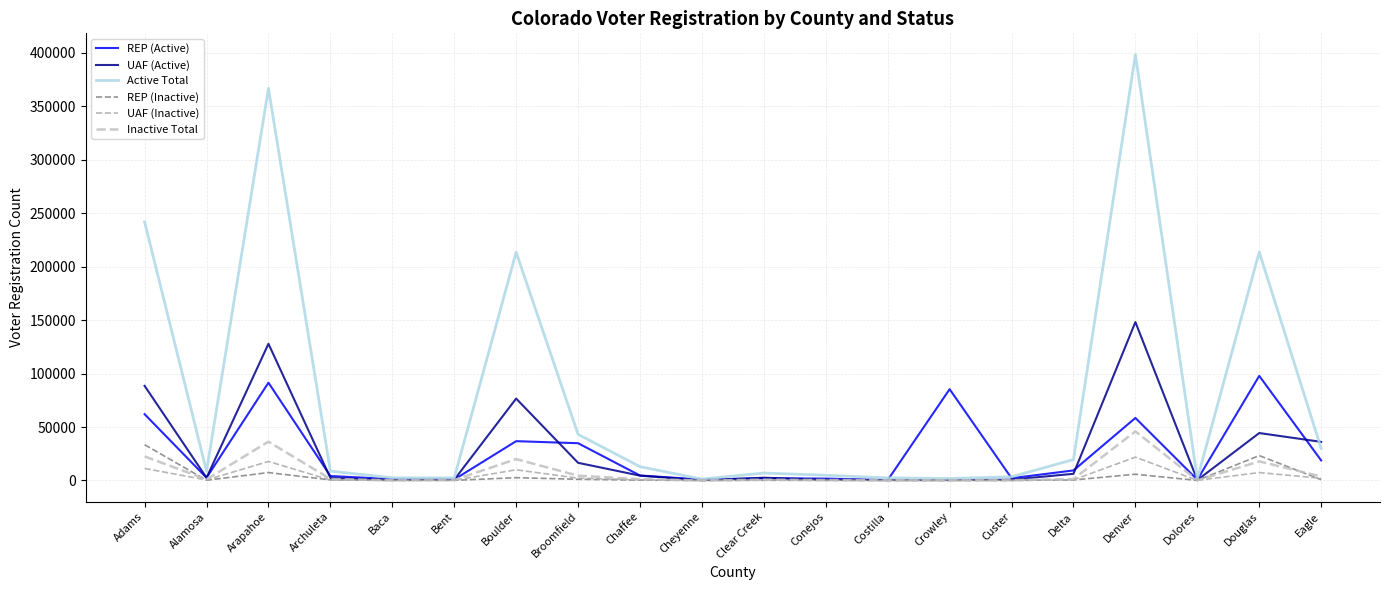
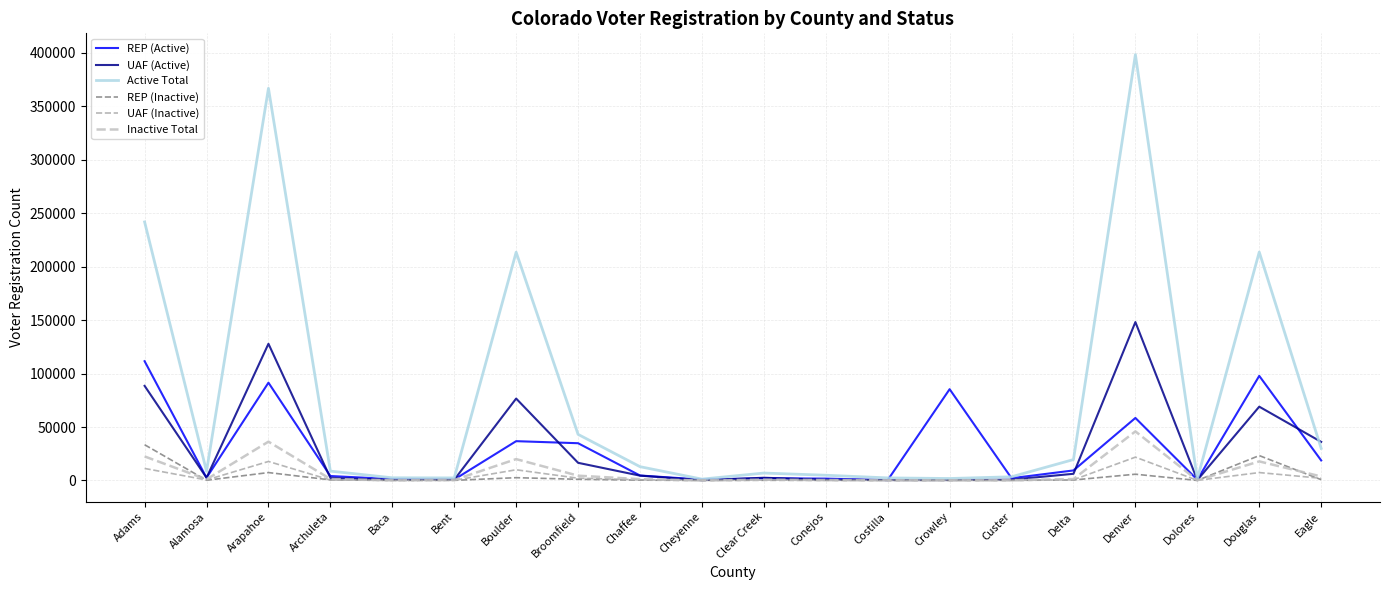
REP (Active), Adams: 62000 -> 112000
UAF (Active), Douglas: 44000 -> 69000
